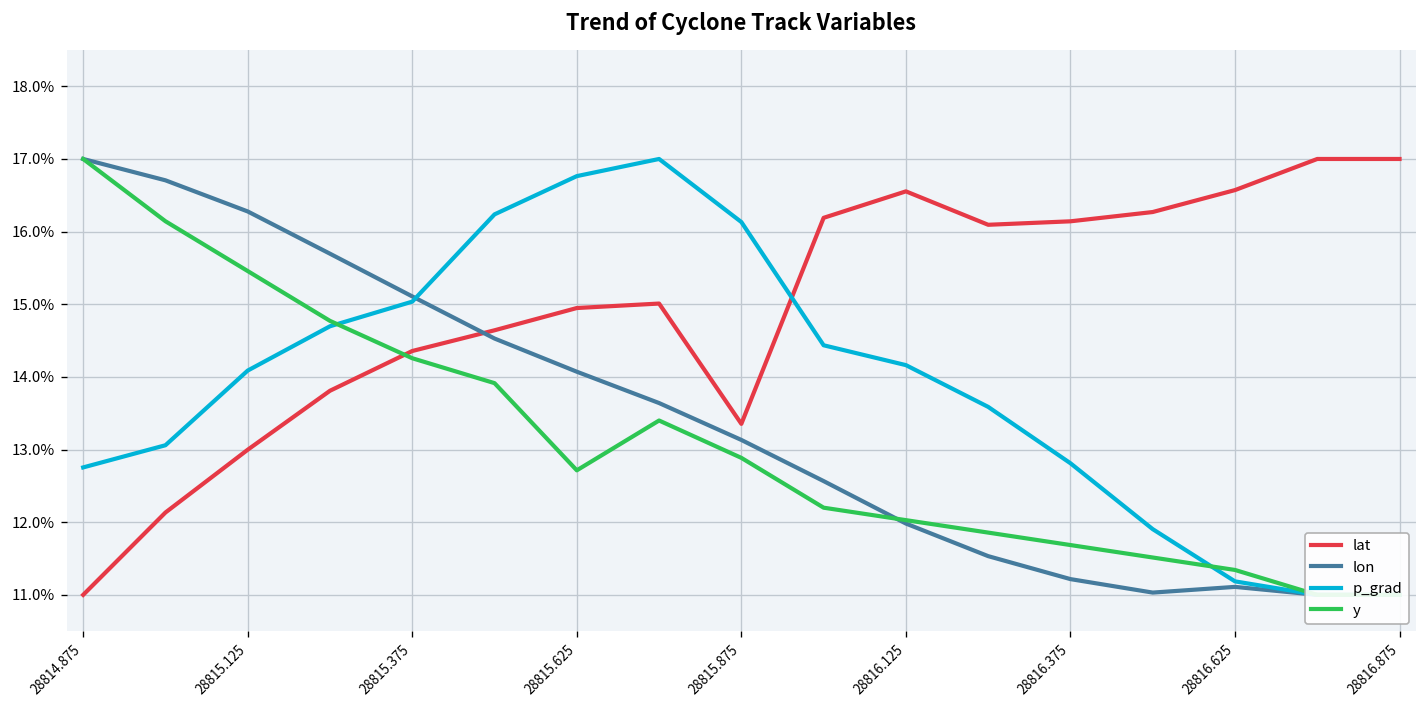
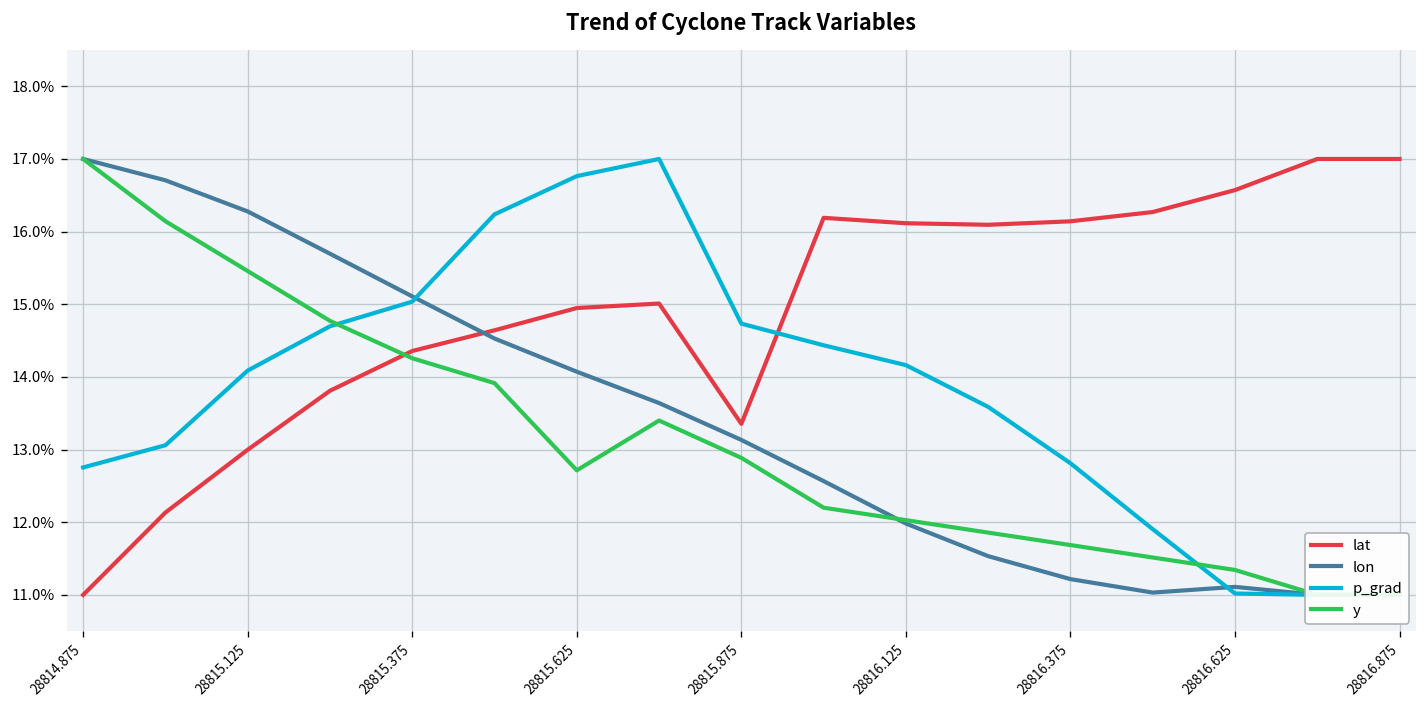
p_grad, 28815.875: 16.1% -> 14.7%
lat, 28816.125: 16.6% -> 16.1%
p_grad, 28816.625: 11.2% -> 11.0%
